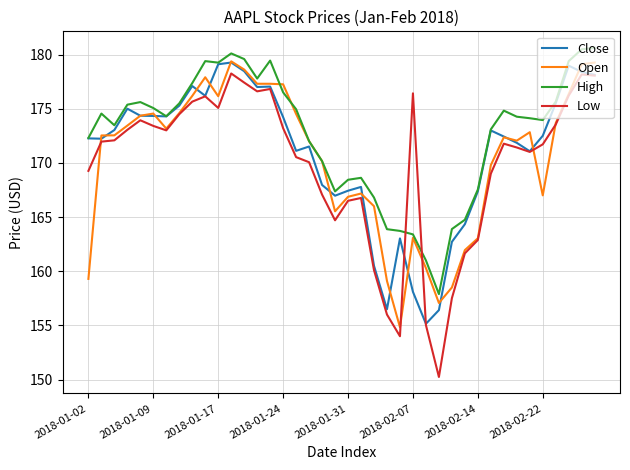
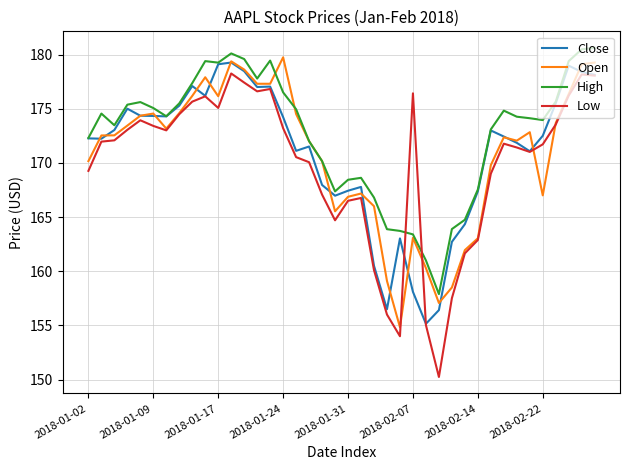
Open, 2018-01-02: 159.3 -> 170.2
Open, 2018-01-24: 177.3 -> 179.7
